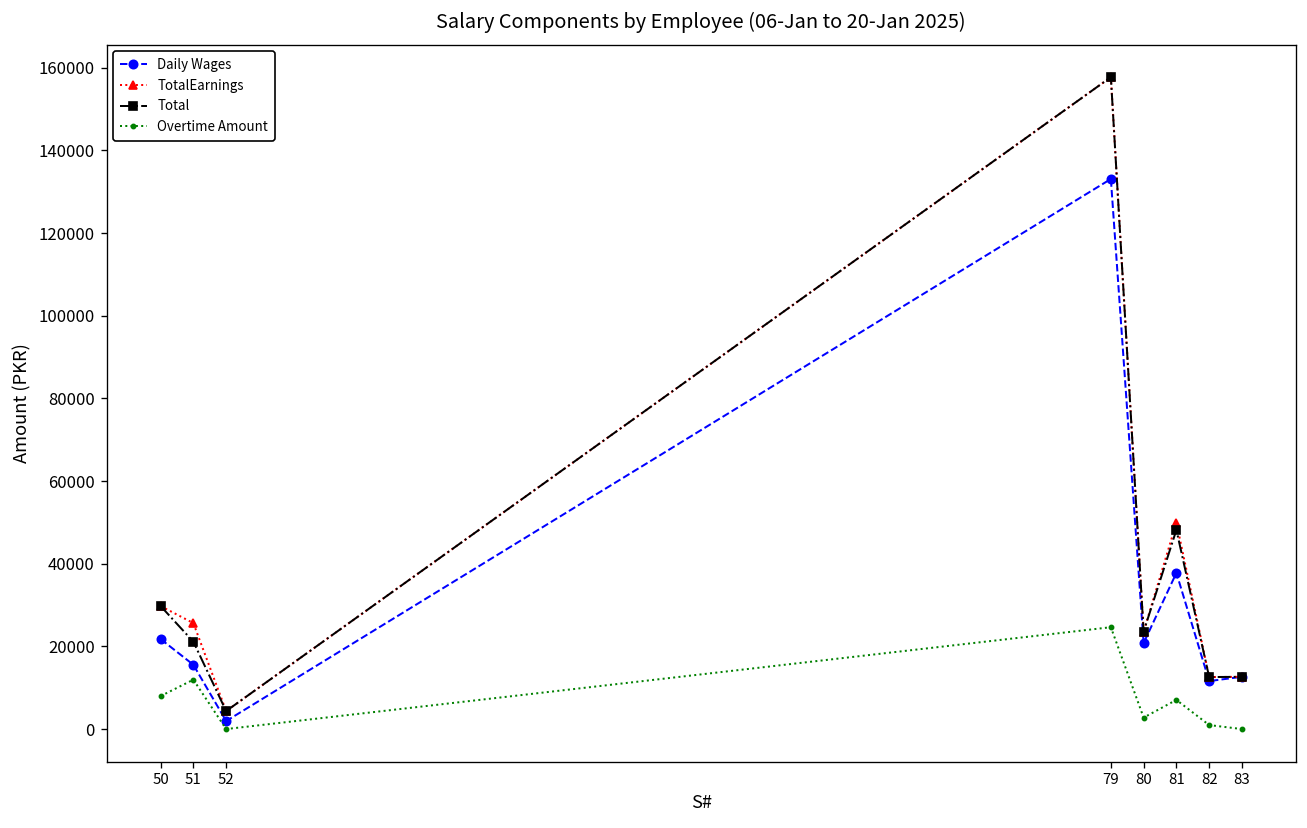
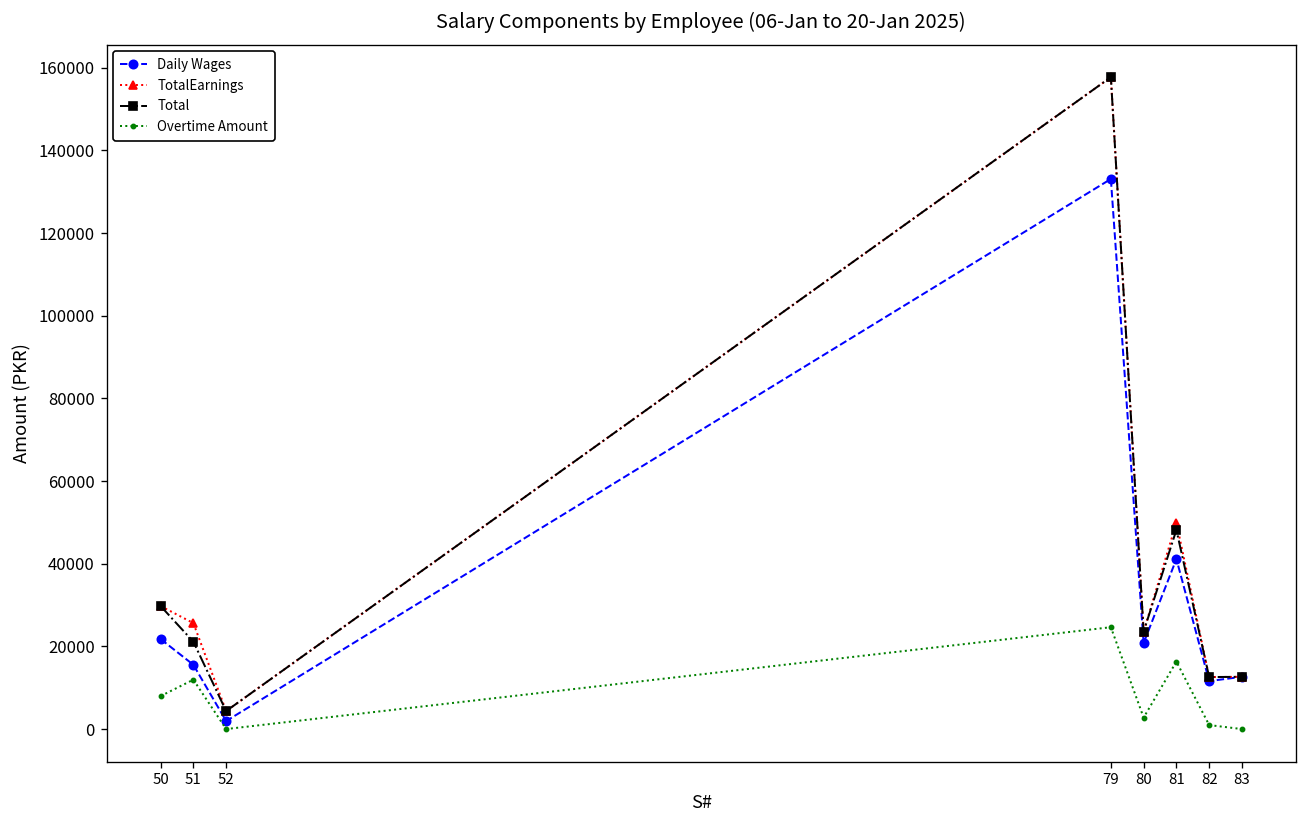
Daily Wages, 81: 38000 -> 41000
Overtime Amount, 81: 7000 -> 16000
